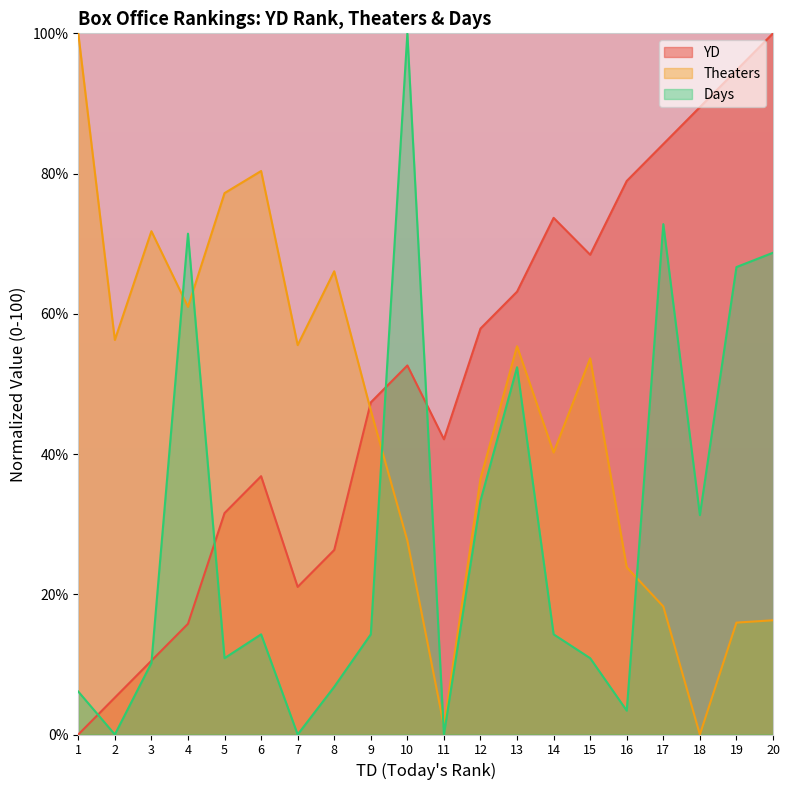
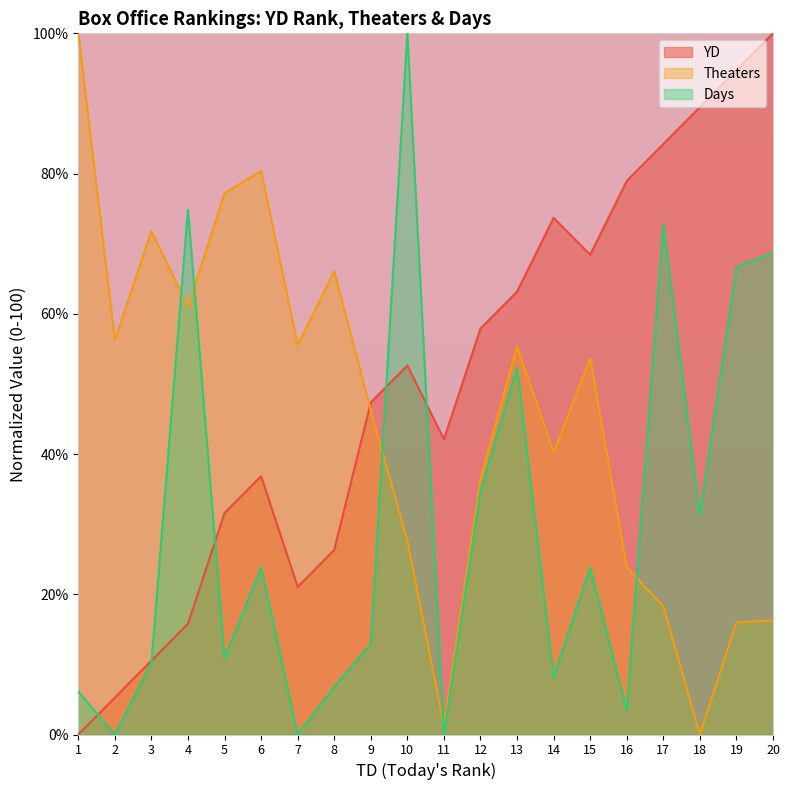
Days, 4: 71% -> 75%
Days, 6: 14% -> 24%
Days, 9: 14% -> 13%
Days, 12: 33% -> 35%
Days, 14: 14% -> 8%
Days, 15: 11% -> 24%
